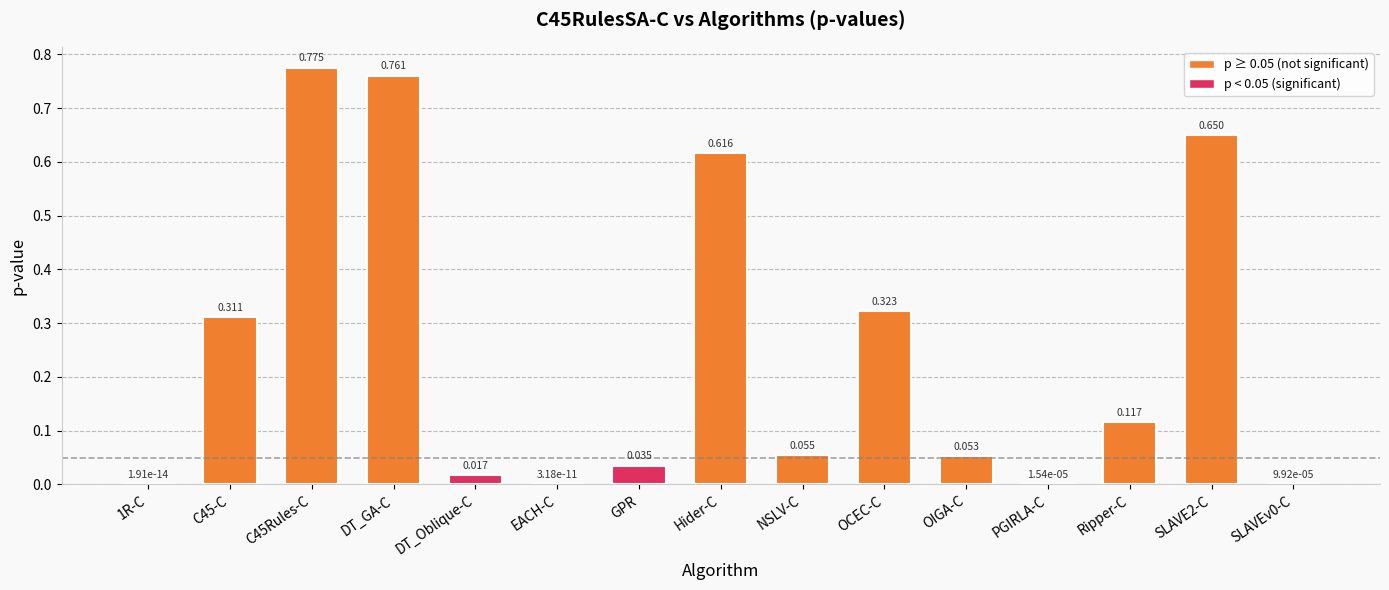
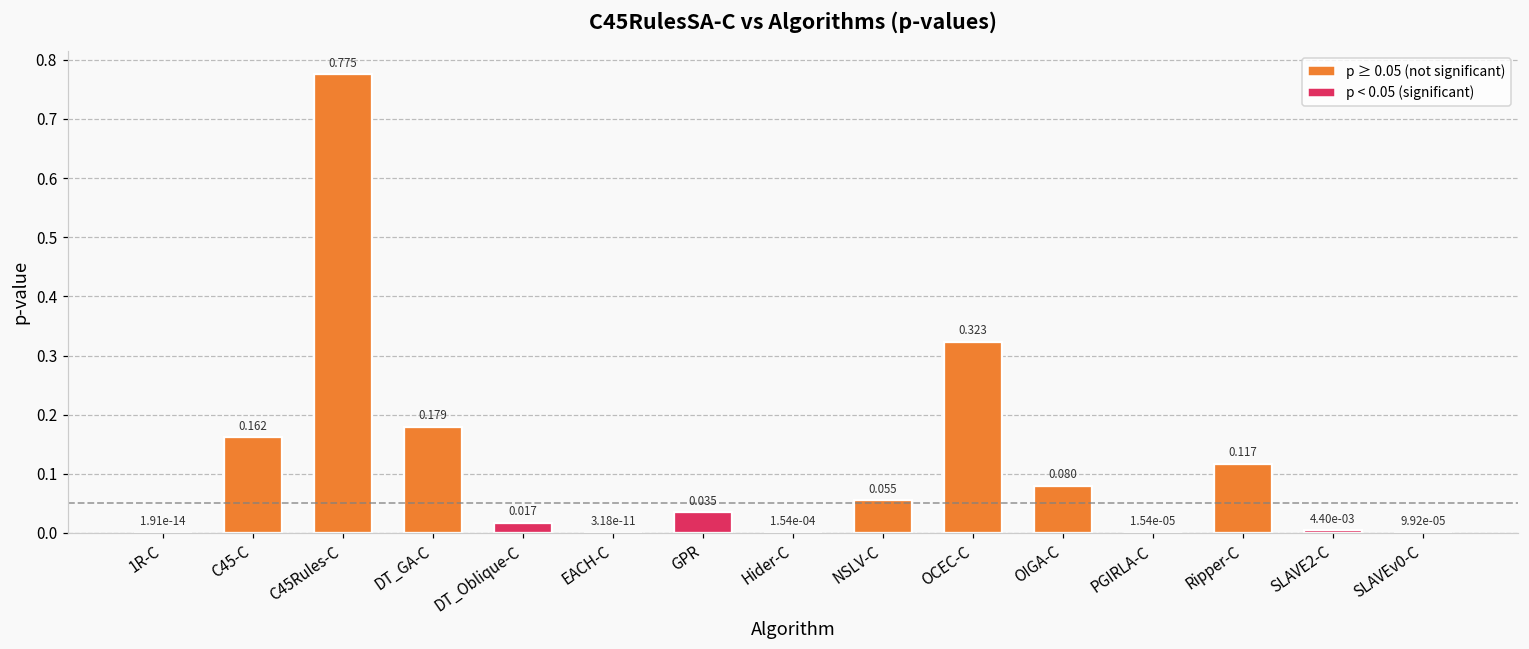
C45-C: 0.311 -> 0.162
DT_GA-C: 0.761 -> 0.179
Hider-C: 0.616 -> 1.54e-04
OIGA-C: 0.053 -> 0.080
SLAVE2-C: 0.650 -> 4.40e-03
